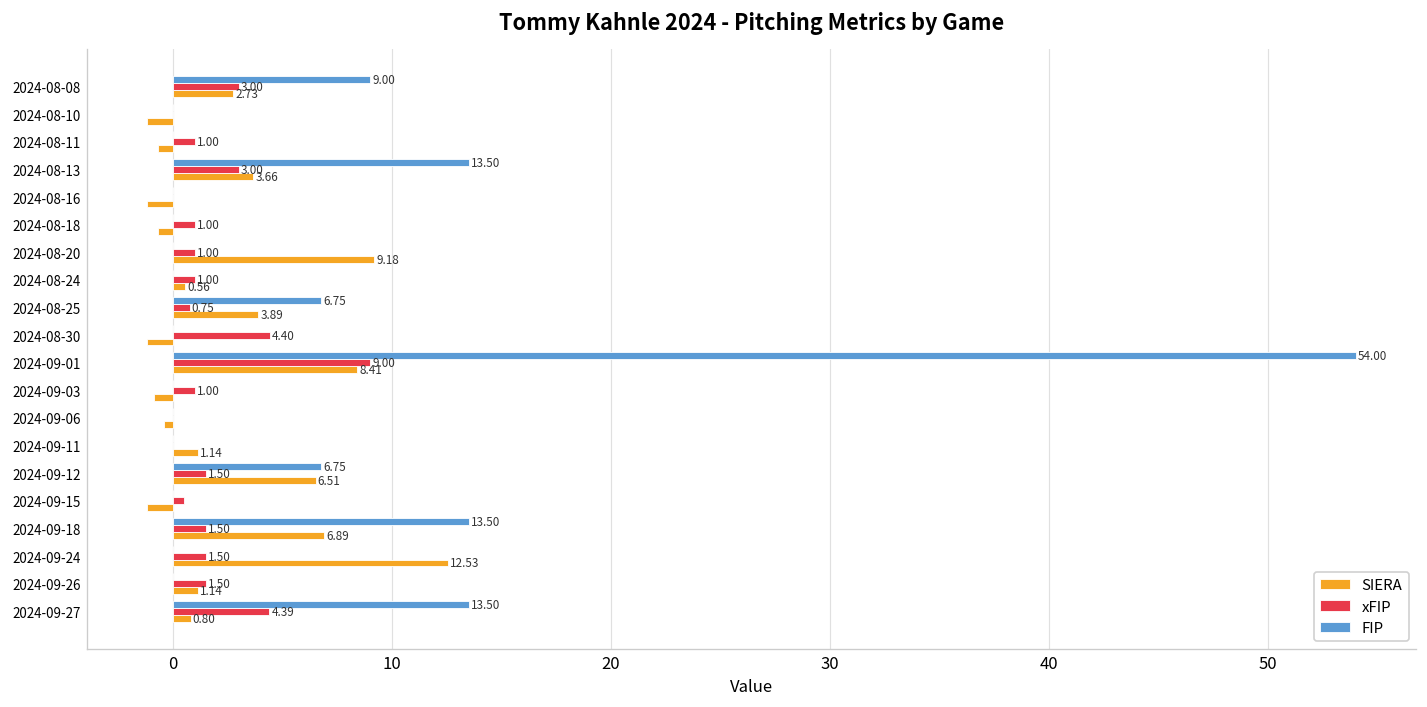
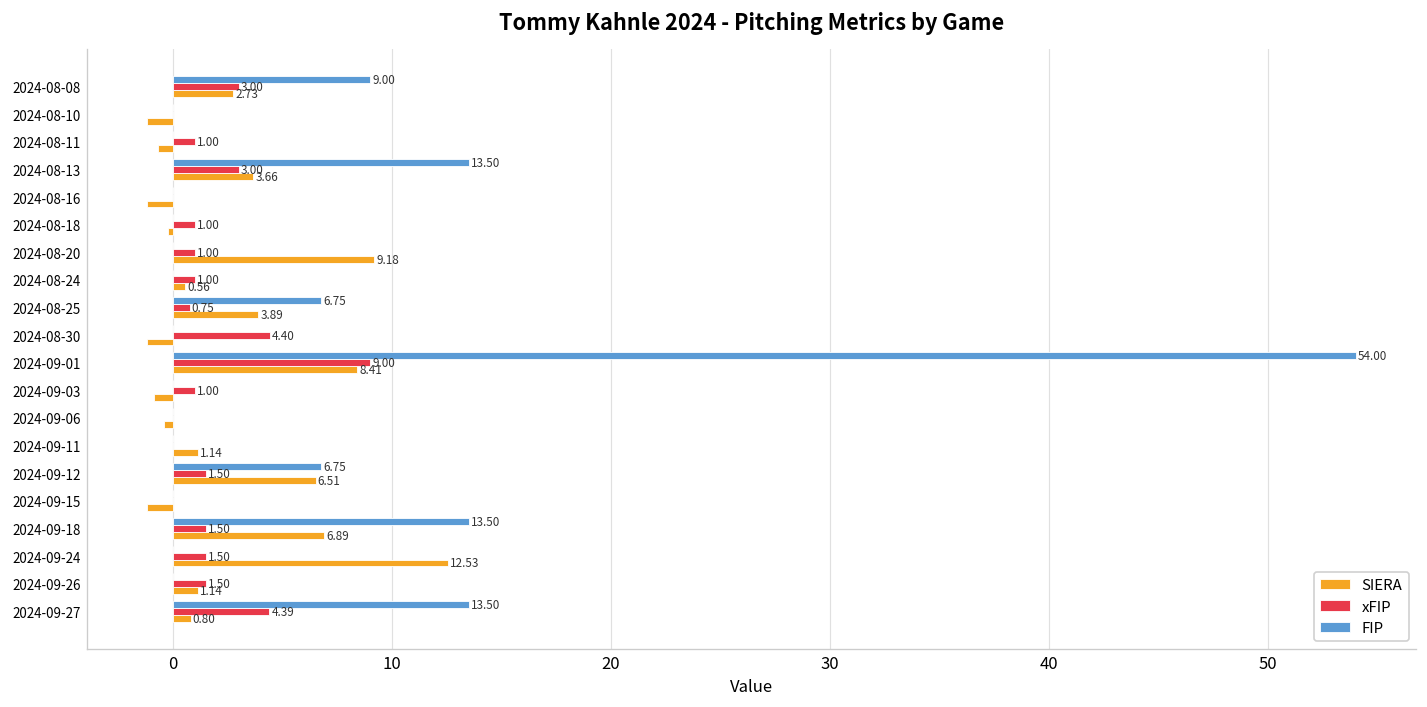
SIERA, 2024-08-18: -0.7 -> -0.2
xFIP, 2024-09-15: 0.5 -> 0.0
